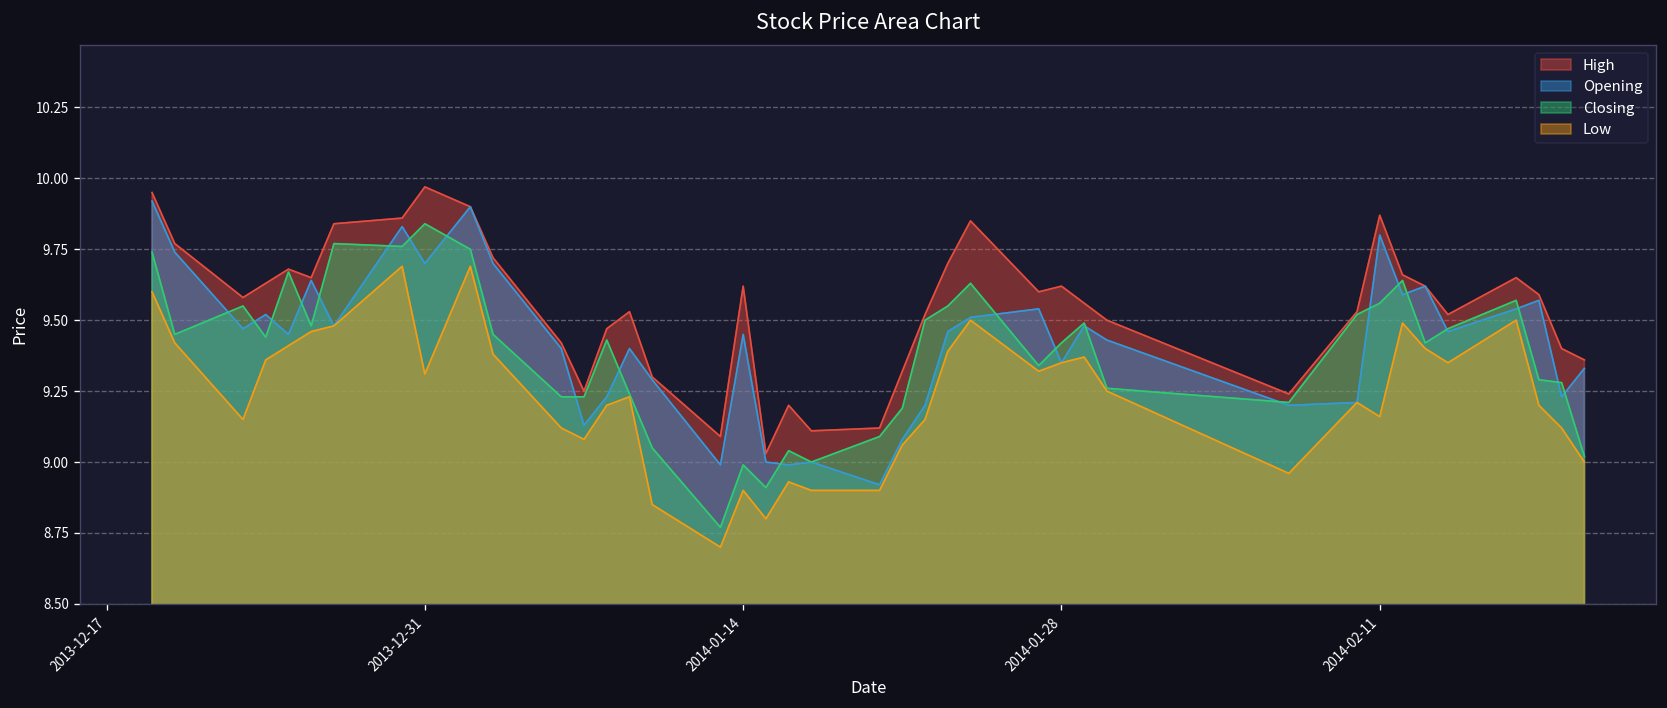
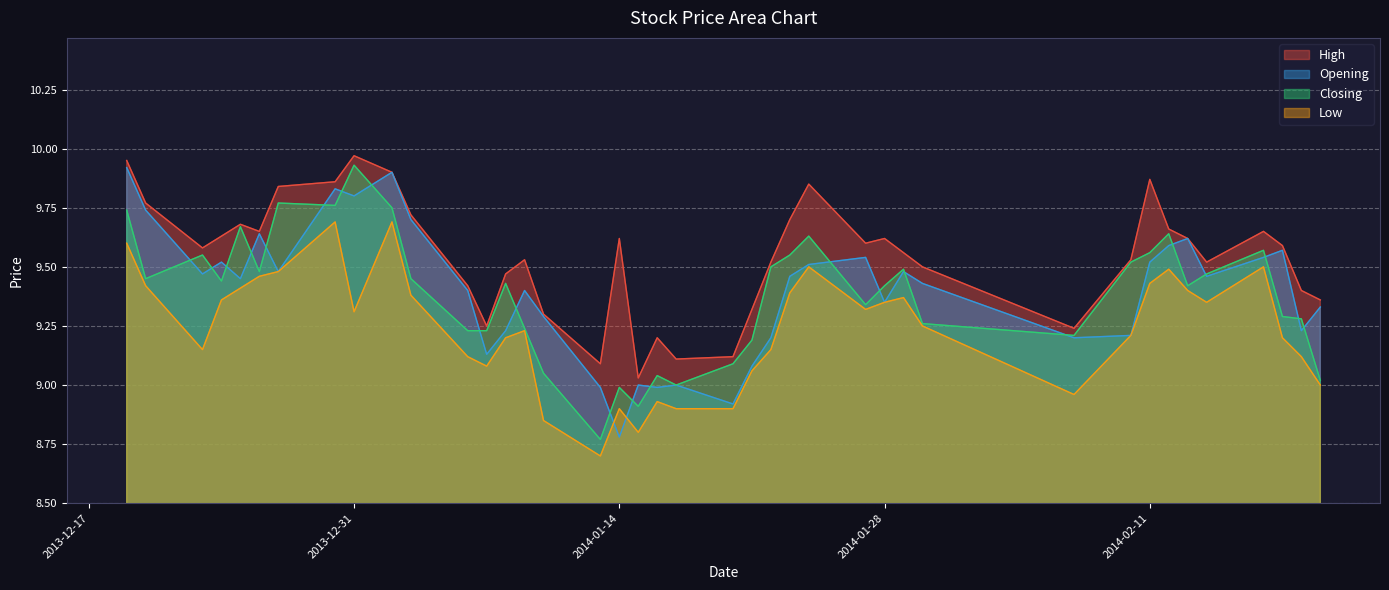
Opening, 2013-12-31: 9.7 -> 9.8
Closing, 2013-12-31: 9.84 -> 9.93
Opening, 2014-01-14: 9.45 -> 8.78
Opening, 2014-02-11: 9.80 -> 9.52
Low, 2014-02-11: 9.16 -> 9.43
